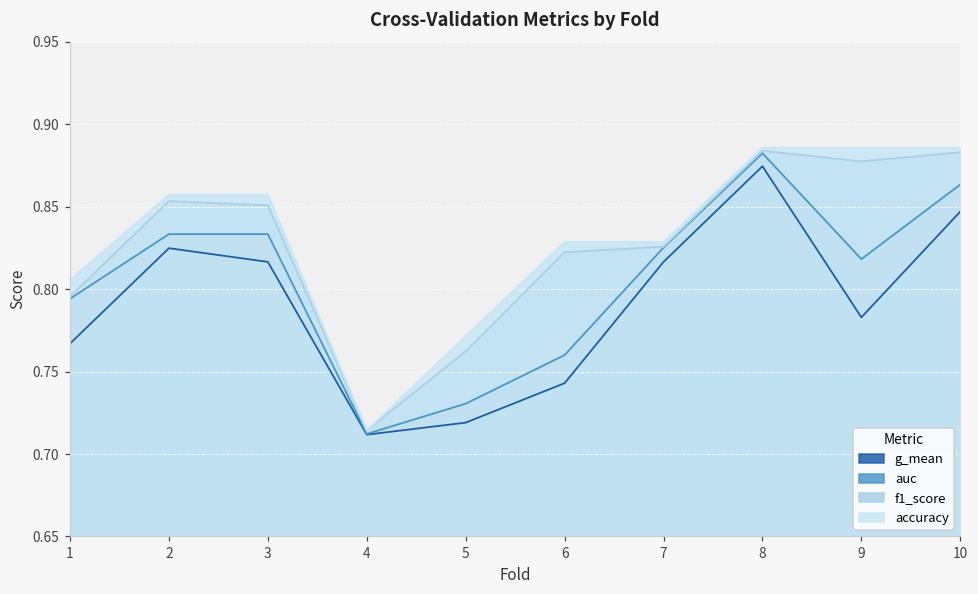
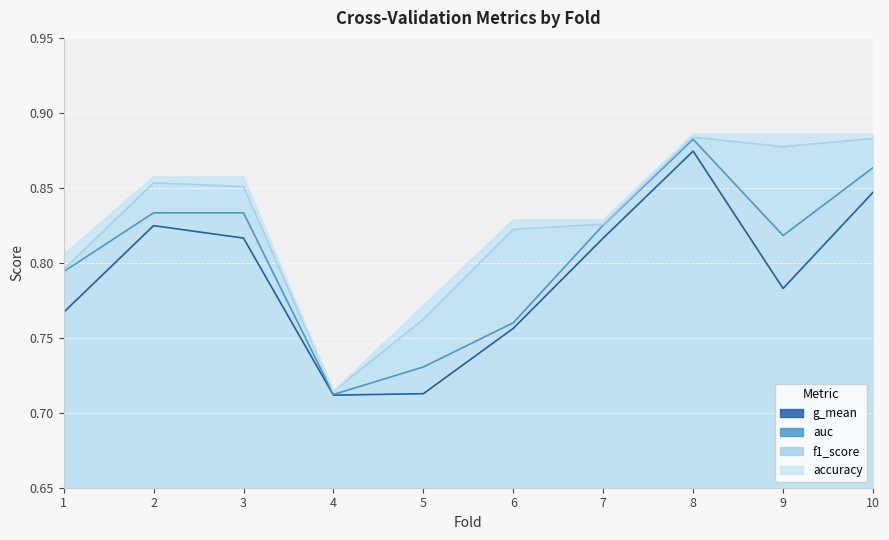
g_mean, 5: 0.719 -> 0.713
g_mean, 6: 0.743 -> 0.756
